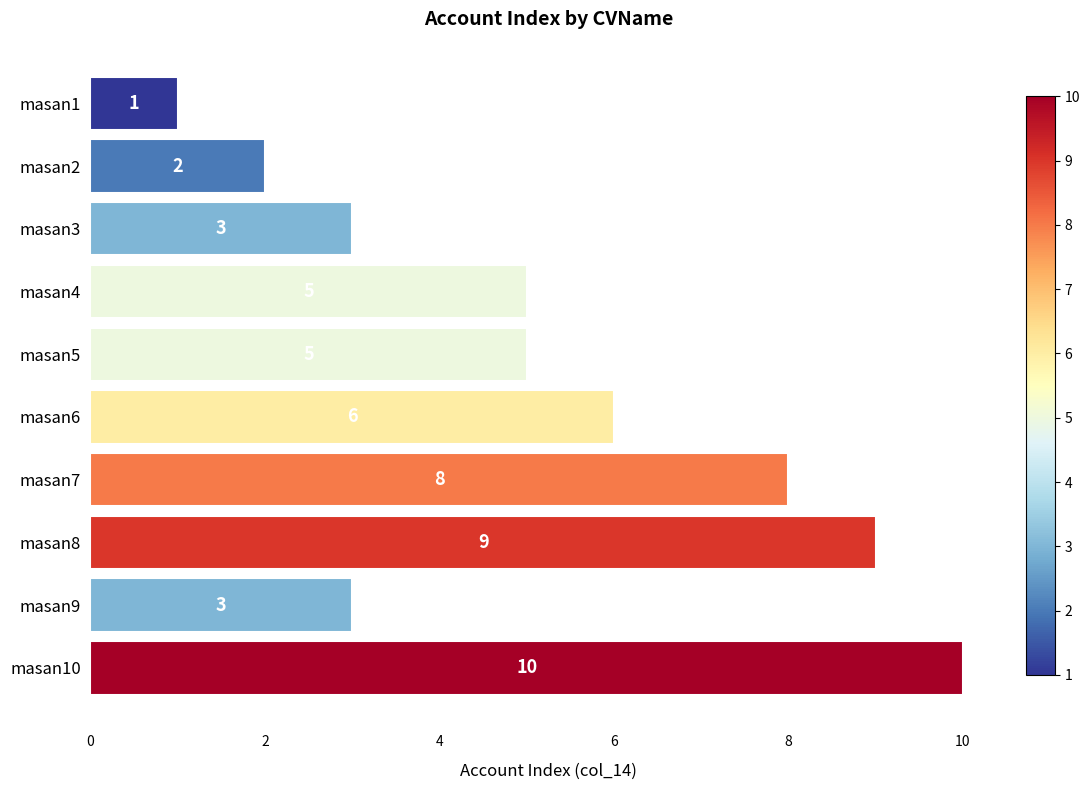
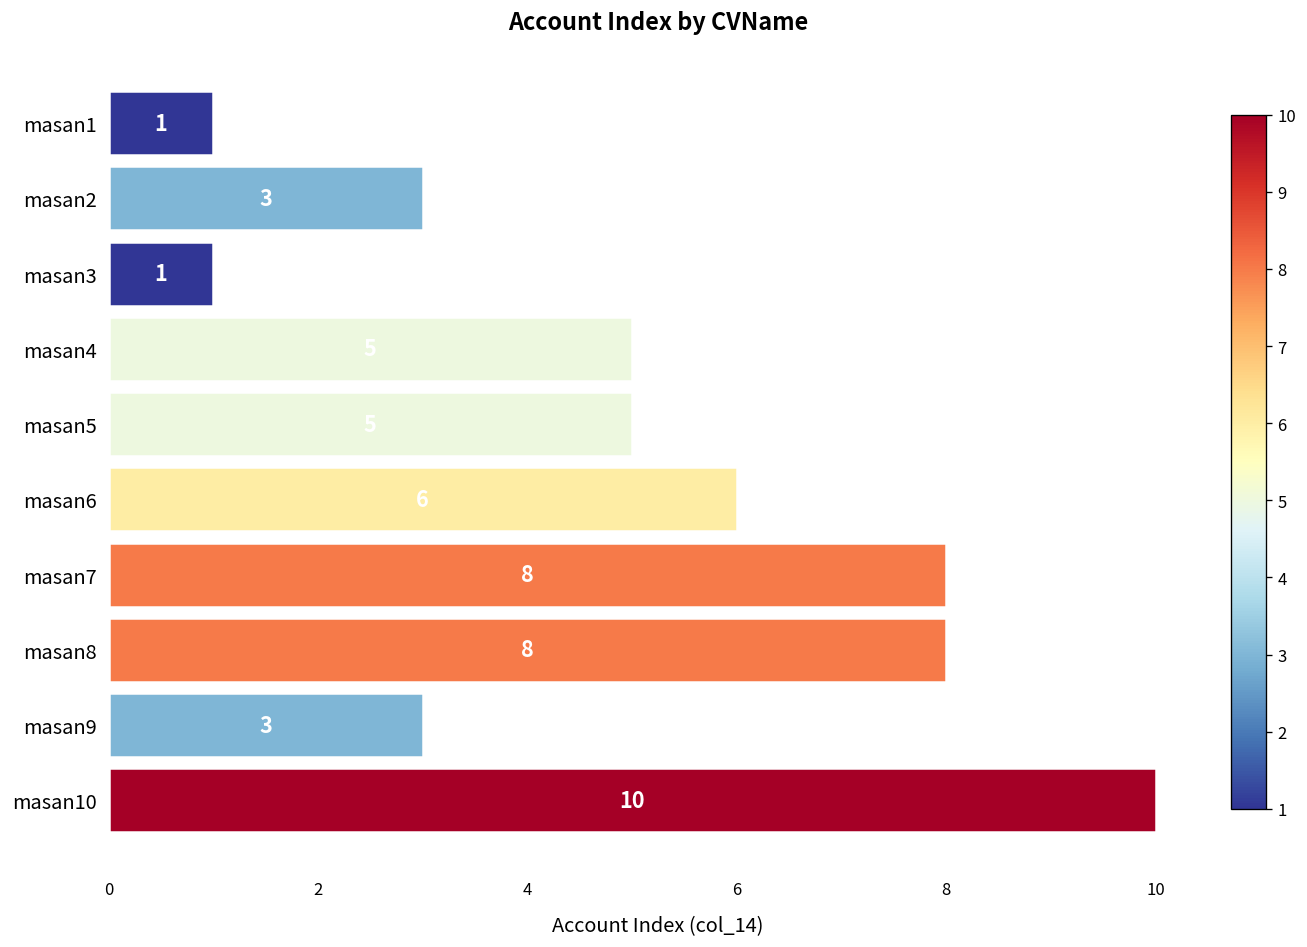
masan2: 2 -> 3
masan3: 3 -> 1
masan8: 9 -> 8
